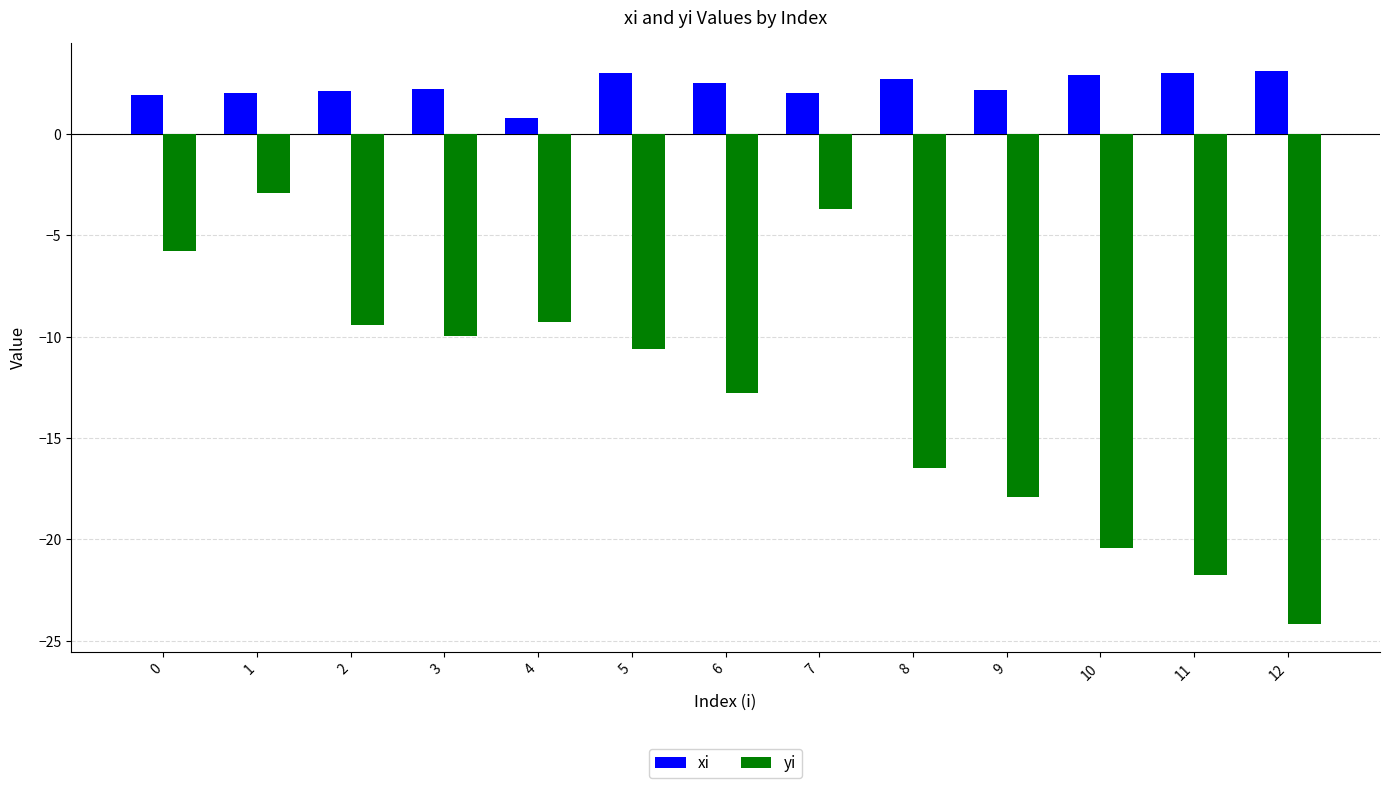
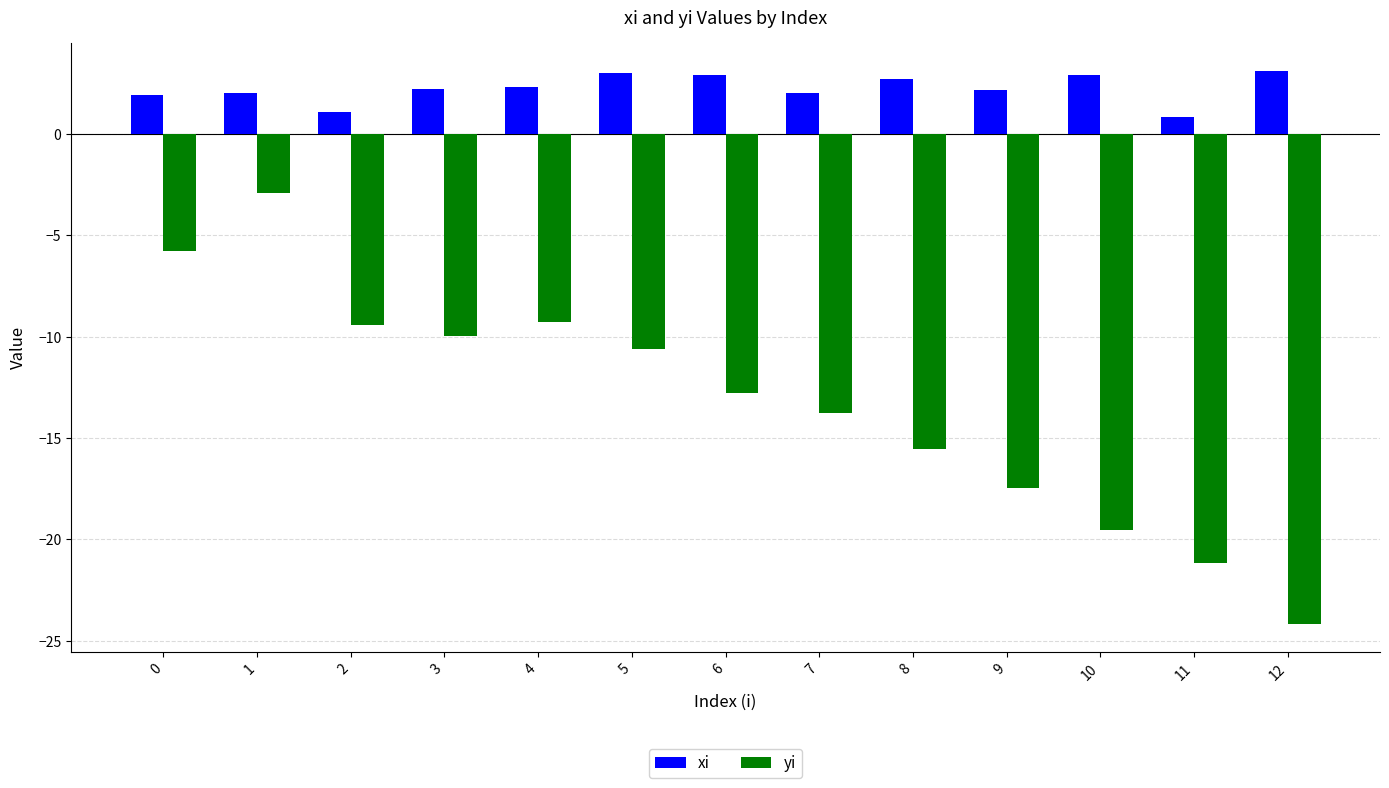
xi, 2: 2.1 -> 1.1
xi, 4: 0.8 -> 2.3
xi, 6: 2.5 -> 2.9
yi, 7: -3.7 -> -13.8
yi, 8: -16.5 -> -15.5
yi, 9: -17.9 -> -17.5
yi, 10: -20.4 -> -19.5
xi, 11: 3.0 -> 0.8
yi, 11: -21.8 -> -21.2
